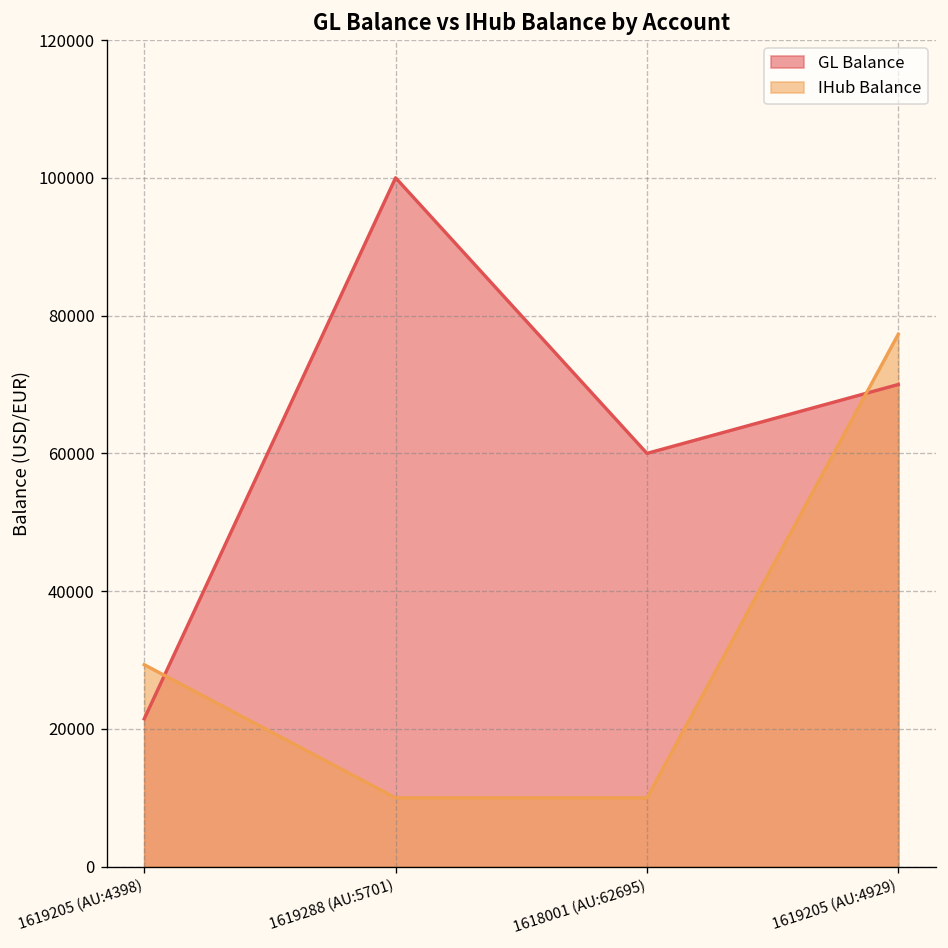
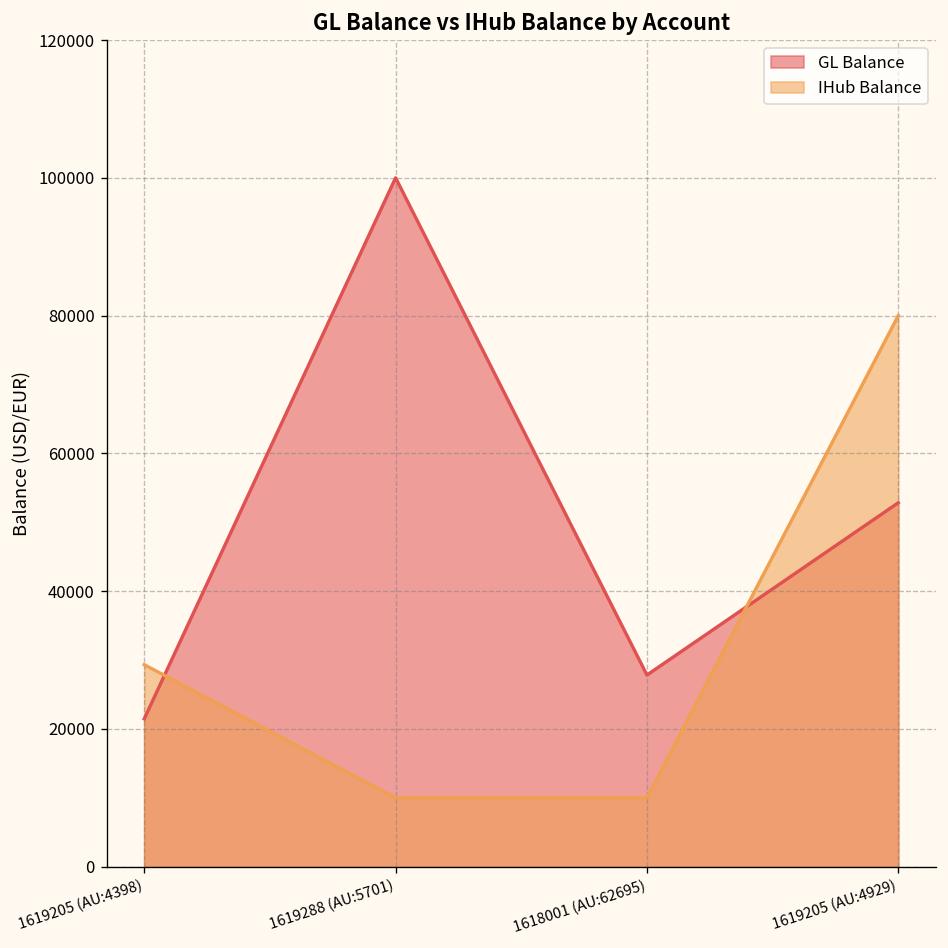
GL Balance, 1618001 (AU:62695): 60000 -> 28000
GL Balance, 1619205 (AU:4929): 70000 -> 53000
IHub Balance, 1619205 (AU:4929): 77000 -> 80000
